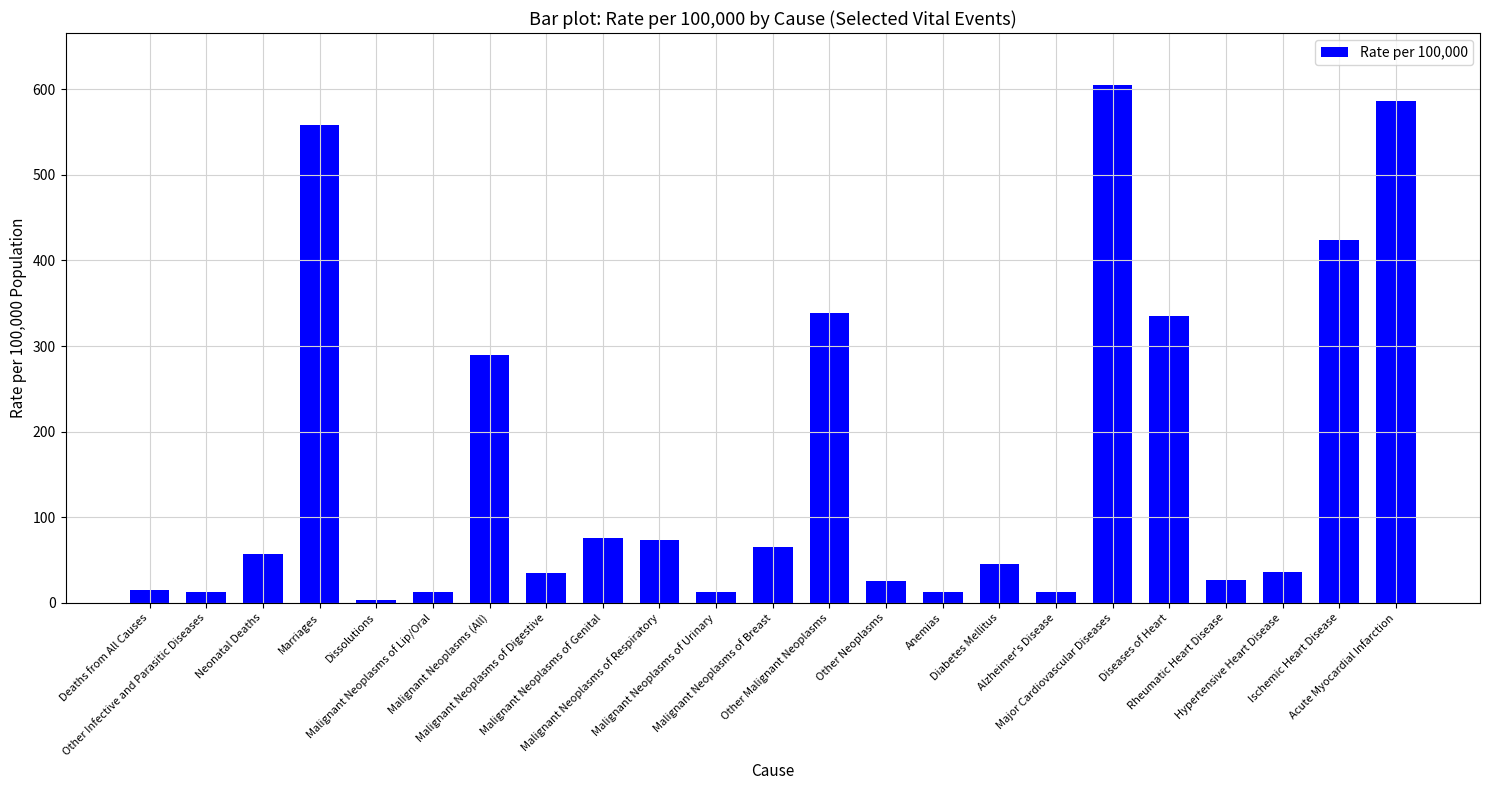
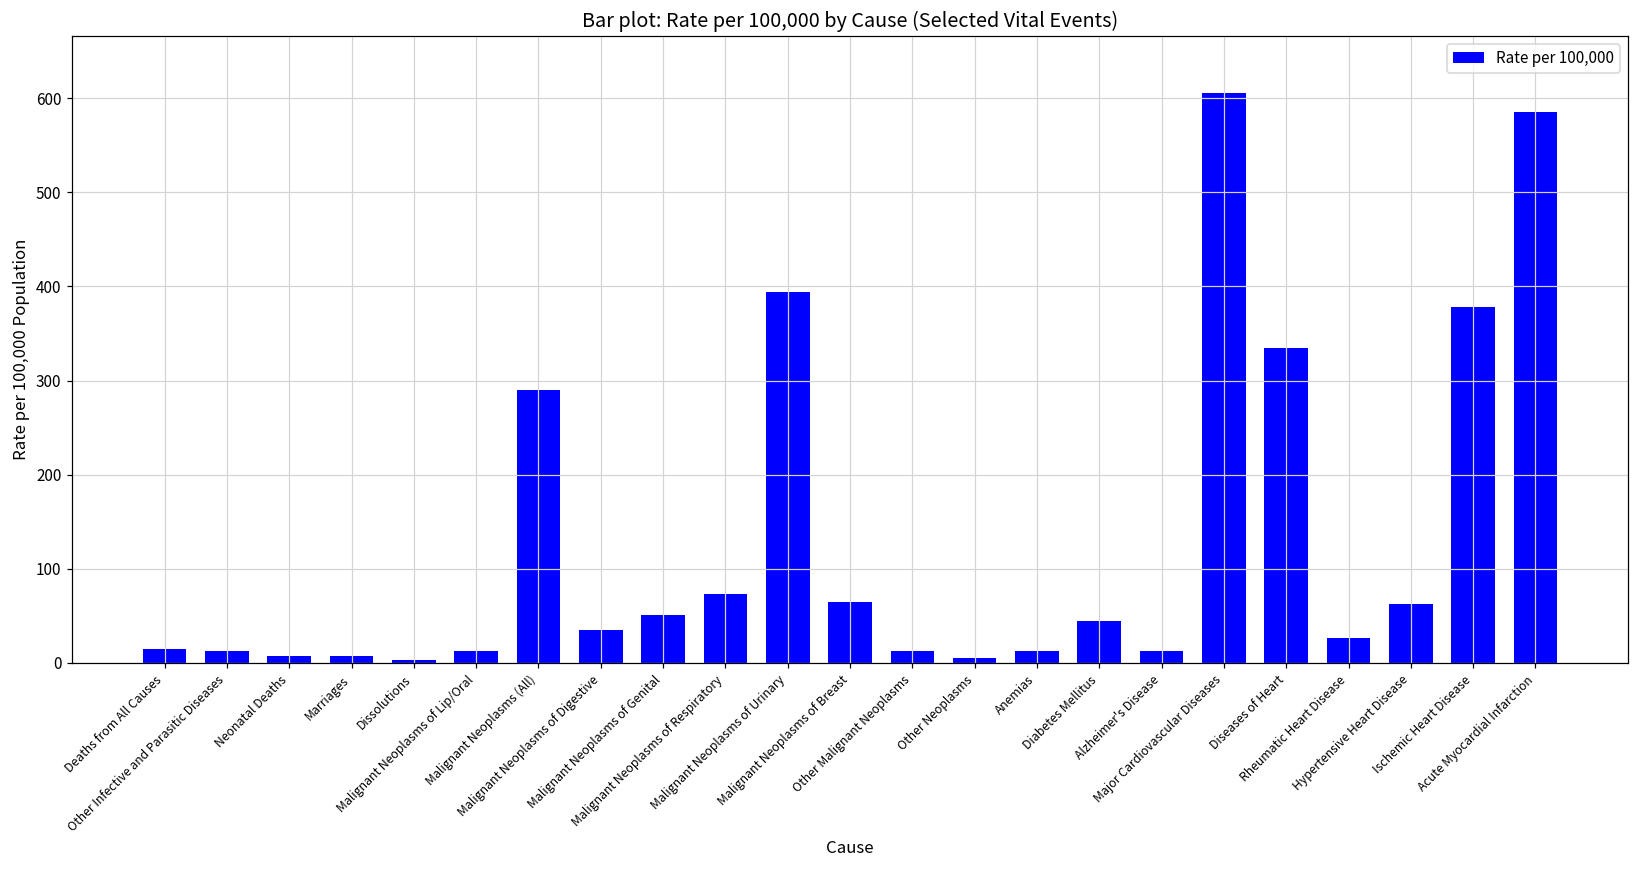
Neonatal Deaths: 60 -> 10
Marriages: 560 -> 10
Malignant Neoplasms of Genital: 80 -> 50
Malignant Neoplasms of Urinary: 10 -> 390
Other Malignant Neoplasms: 340 -> 10
Other Neoplasms: 30 -> 10
Hypertensive Heart Disease: 40 -> 60
Ischemic Heart Disease: 420 -> 380
